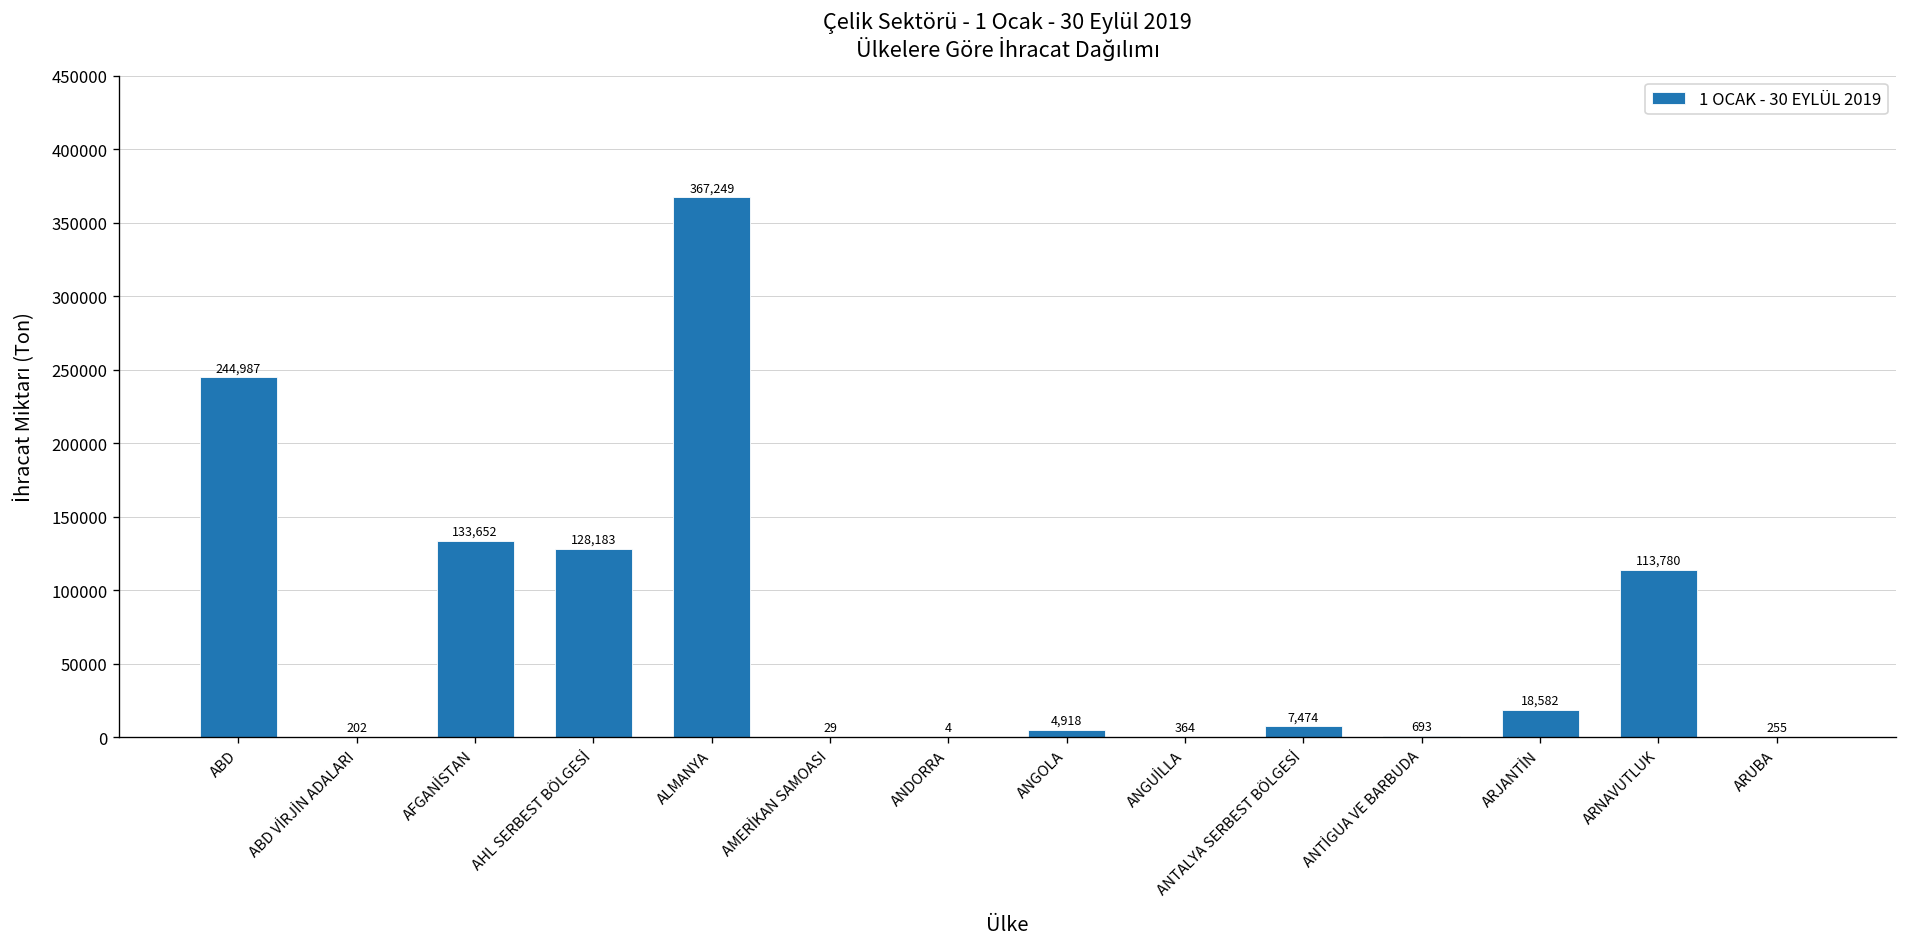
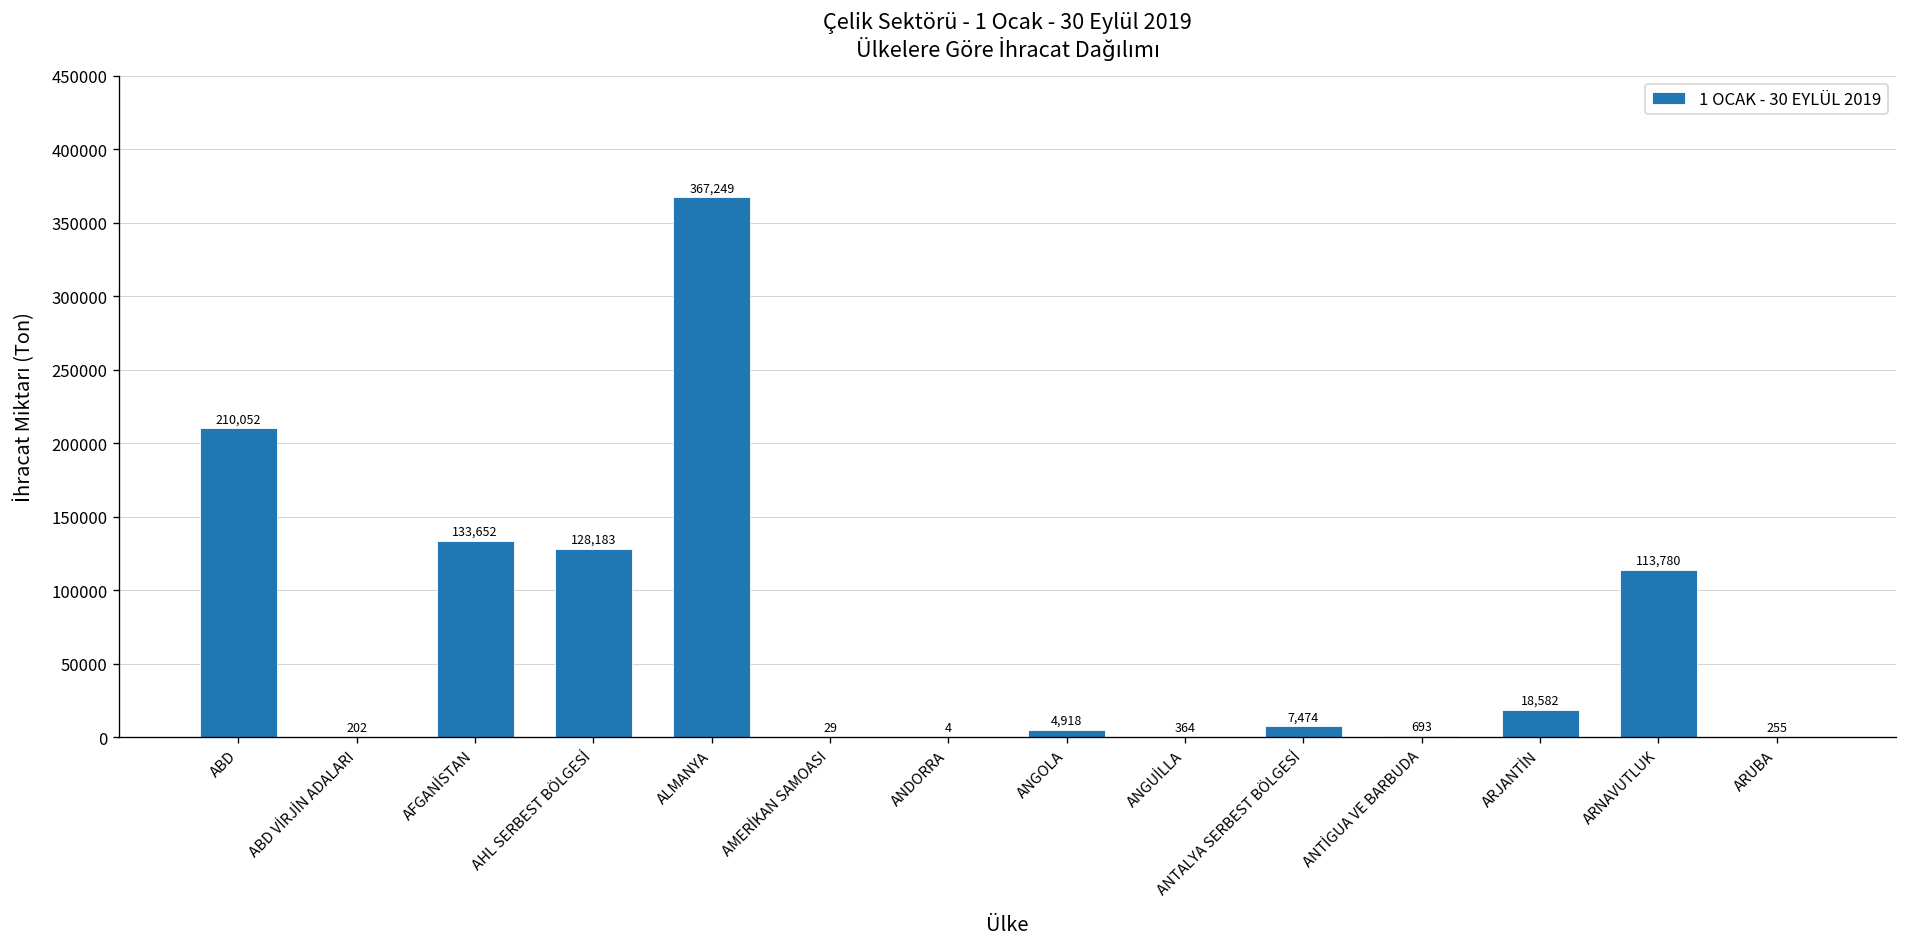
ABD: 244,987 -> 210,052
